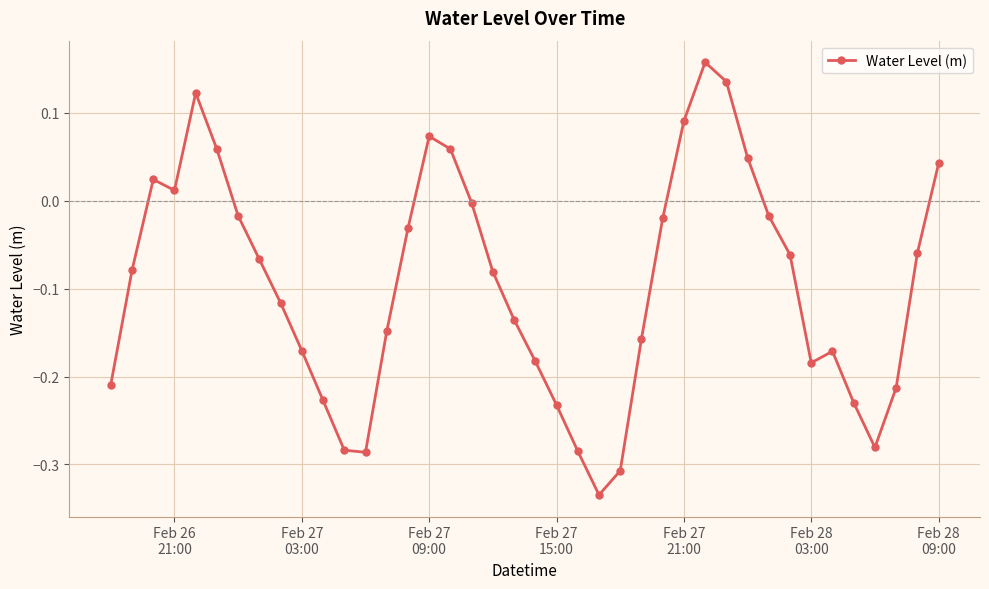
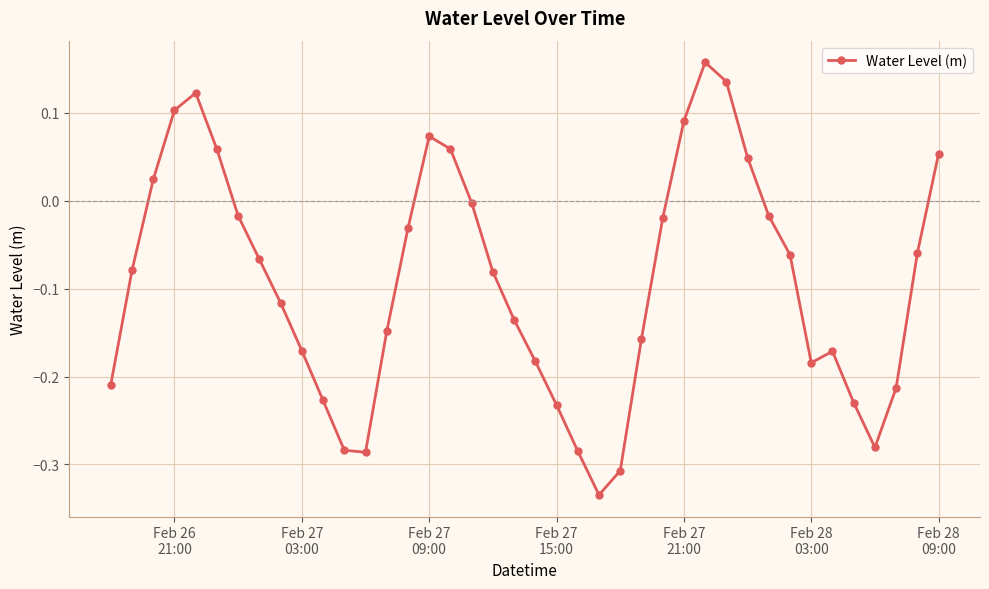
Feb 26 21:00: 0.01 -> 0.10
Feb 28 09:00: 0.04 -> 0.05
